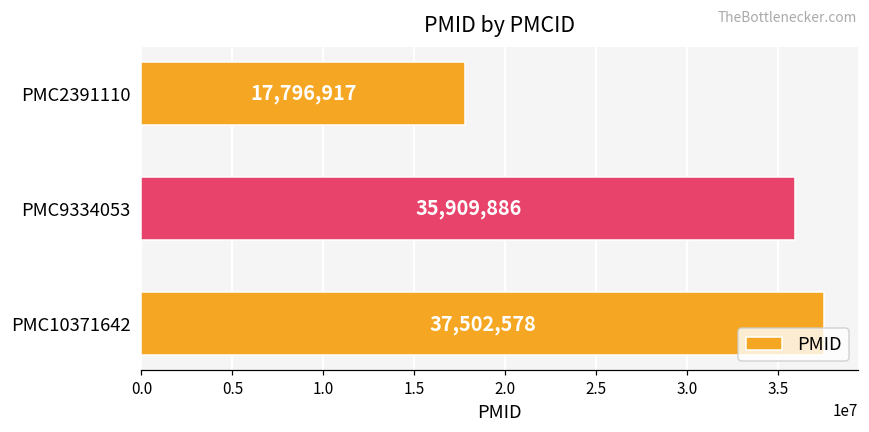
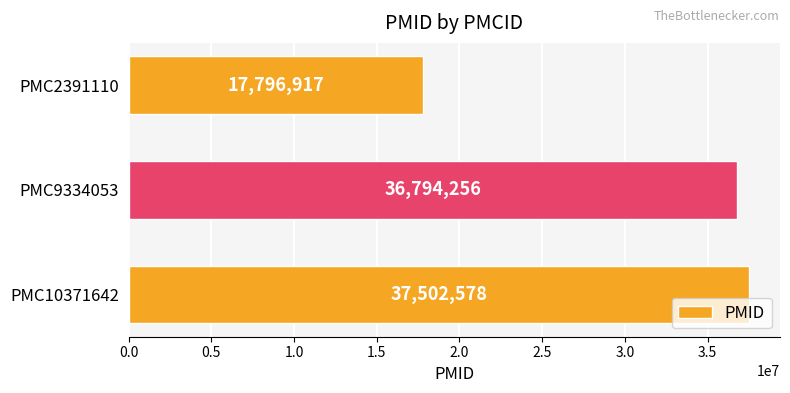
PMC9334053: 35,909,886 -> 36,794,256
